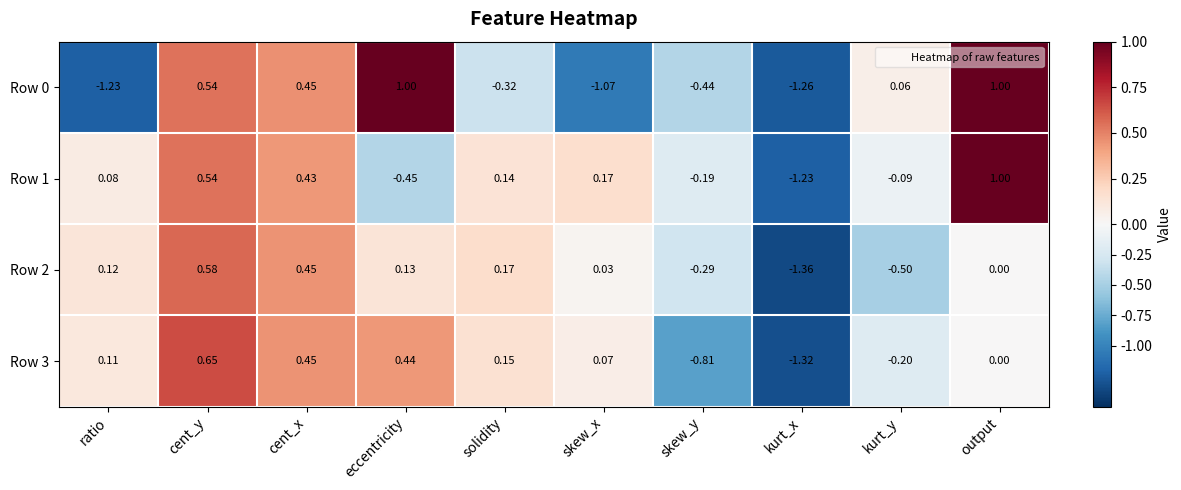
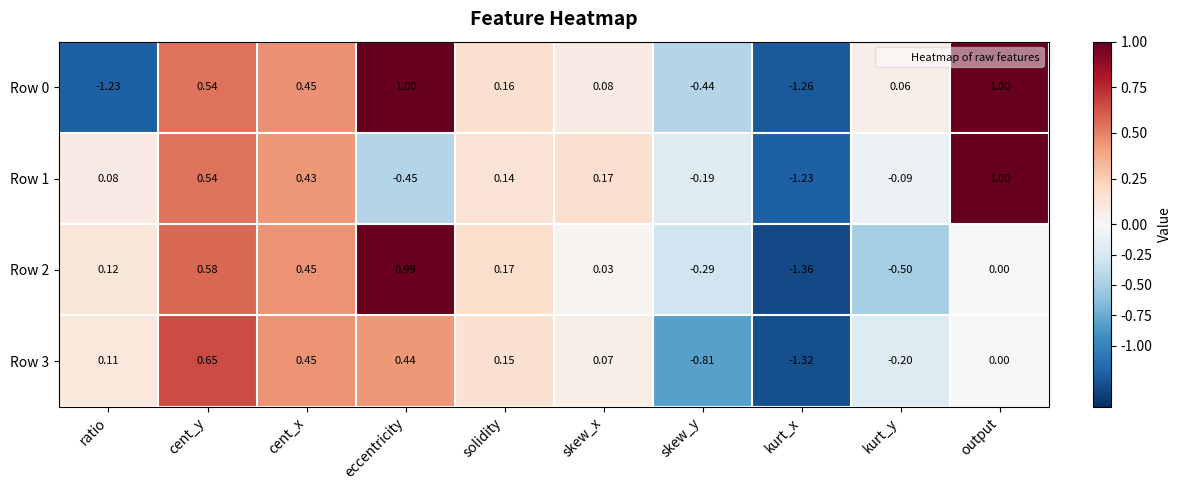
Row 0, solidity: -0.32 -> 0.16
Row 0, skew_x: -1.07 -> 0.08
Row 2, eccentricity: 0.13 -> 0.99
